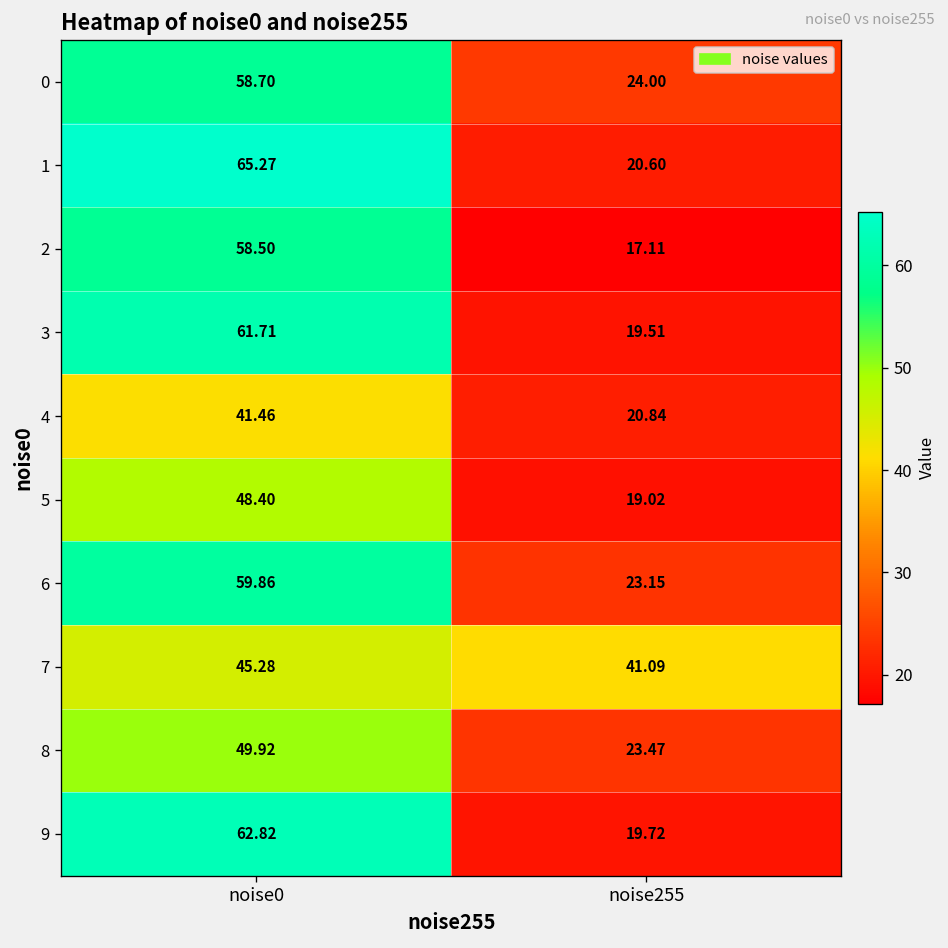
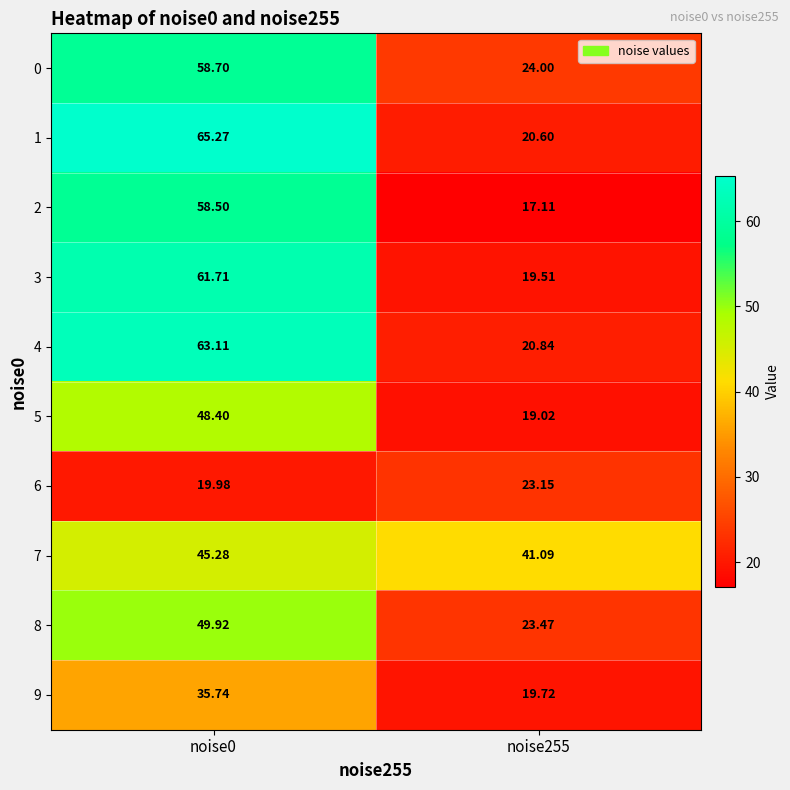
4, noise0: 41.46 -> 63.11
6, noise0: 59.86 -> 19.98
9, noise0: 62.82 -> 35.74
